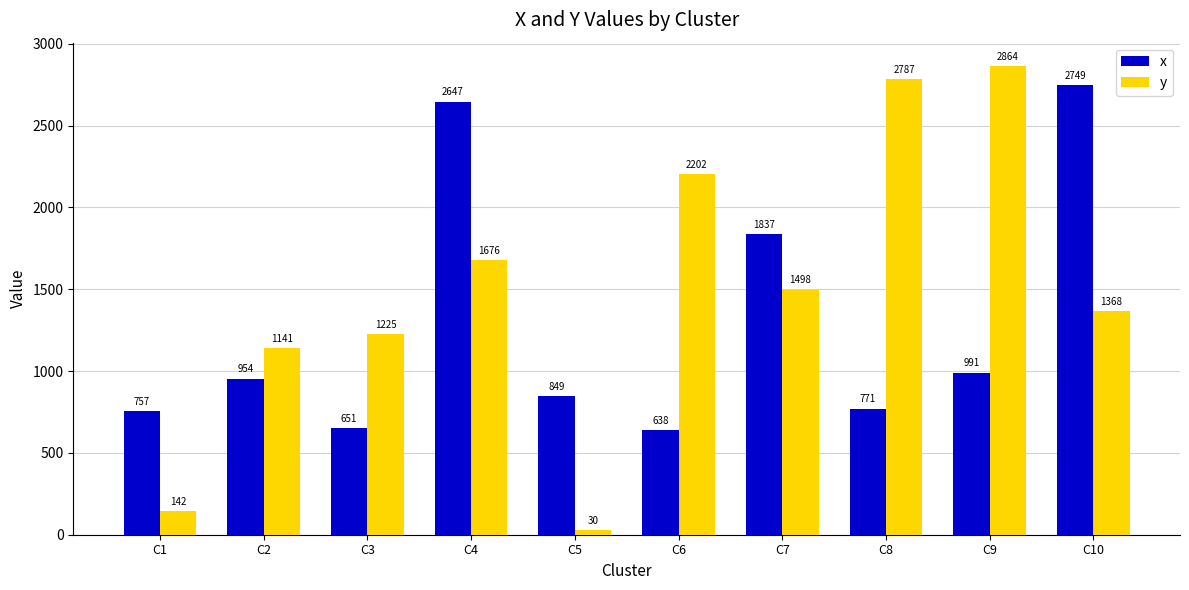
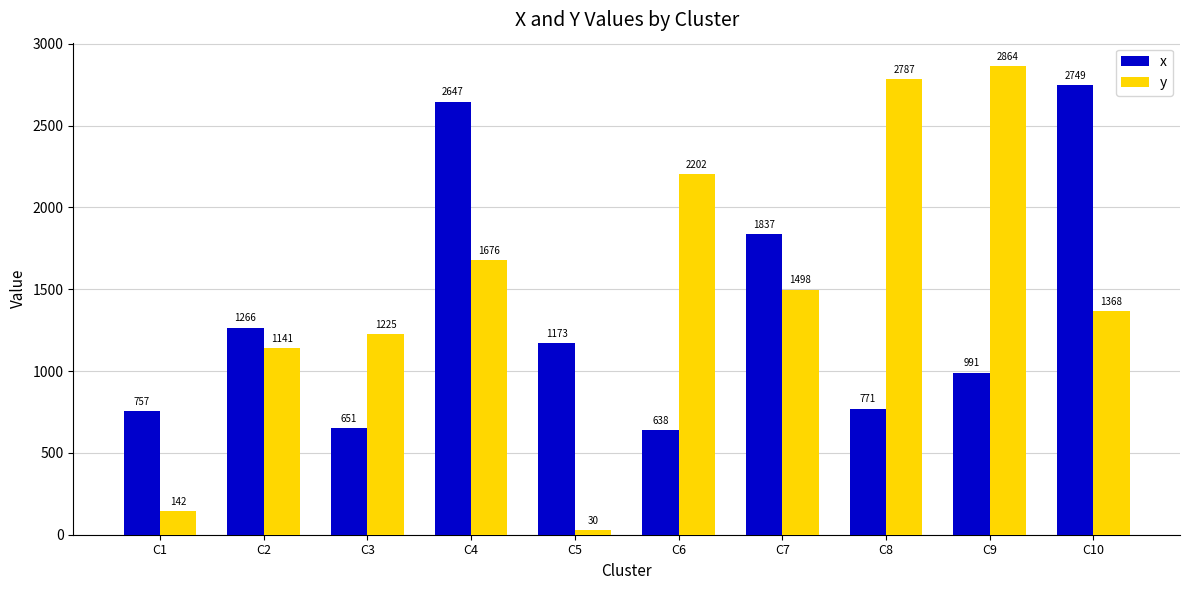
x, C2: 954 -> 1266
x, C5: 849 -> 1173
